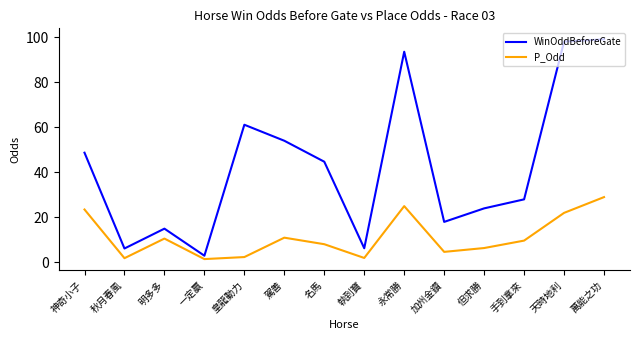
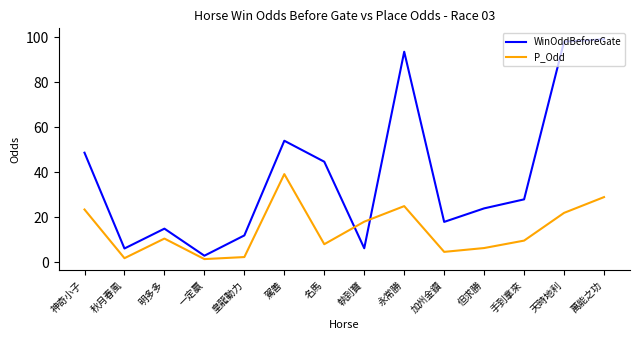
WinOddBeforeGate, 皇龍動力: 61 -> 12
P_Odd, 駕善: 11 -> 39
P_Odd, 執到寶: 2 -> 18
